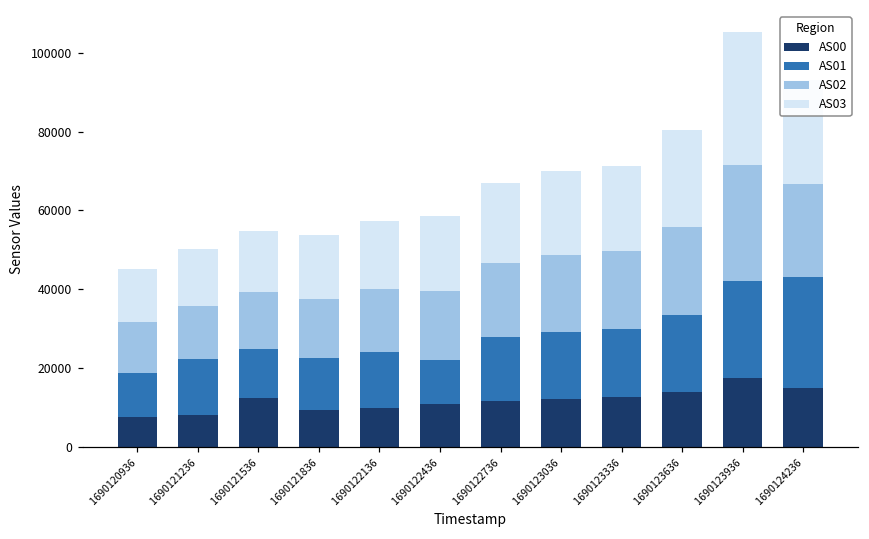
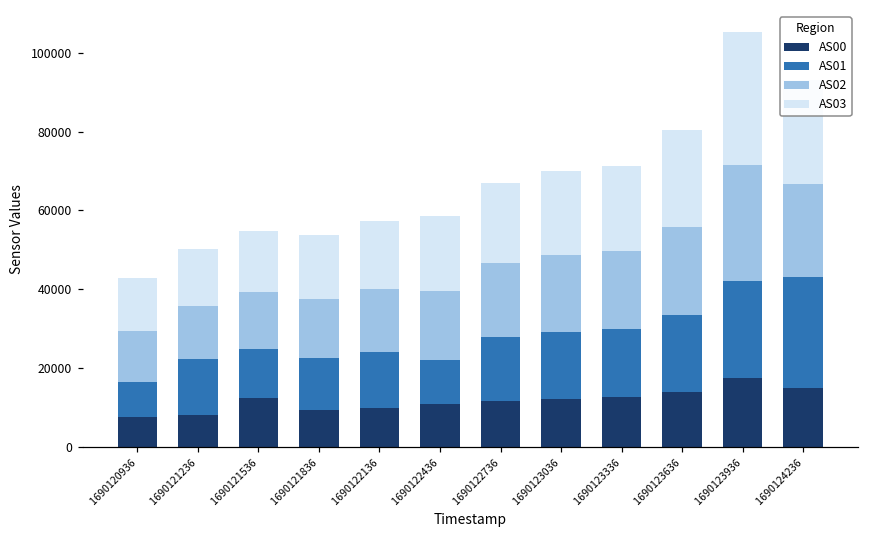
AS01, 1690120936: 11000 -> 9000
